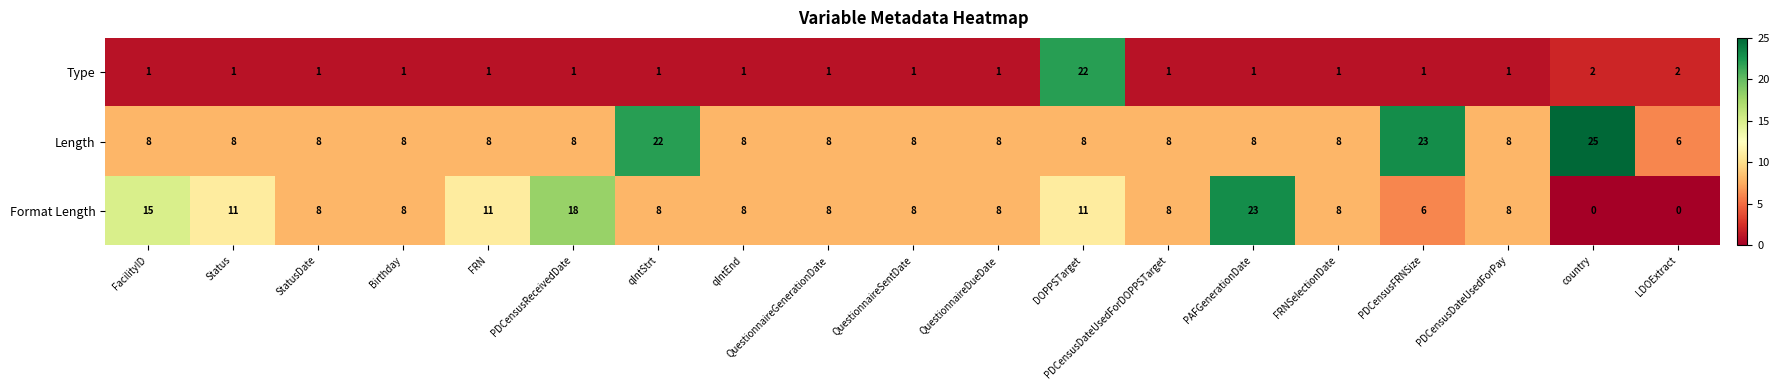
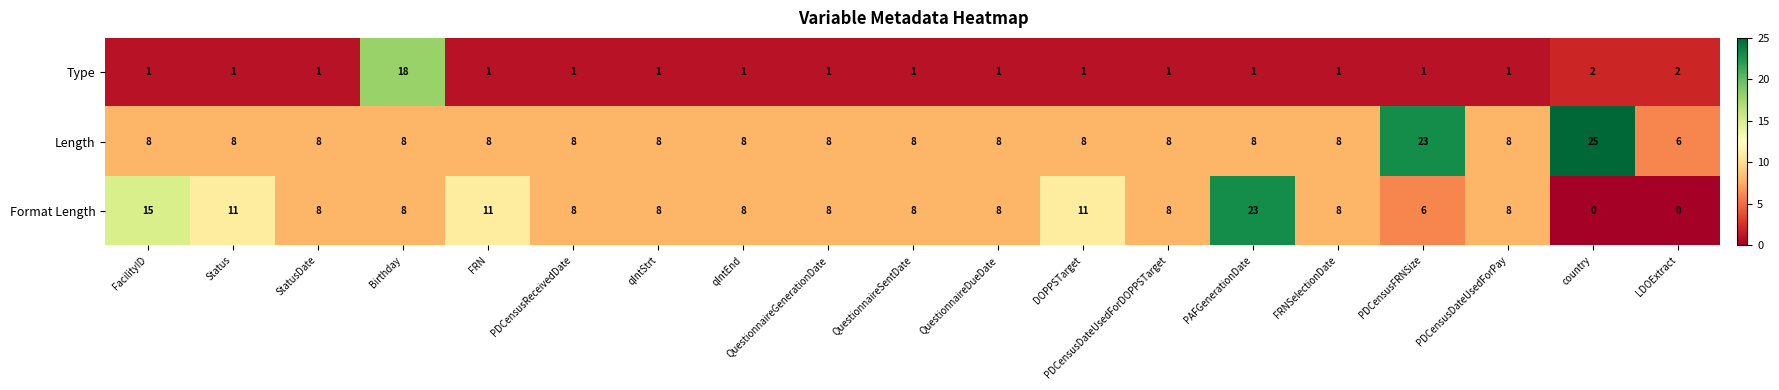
Type, Birthday: 1 -> 18
Type, DOPPSTarget: 22 -> 1
Length, qIntStrt: 22 -> 8
Format Length, PDCensusReceivedDate: 18 -> 8
